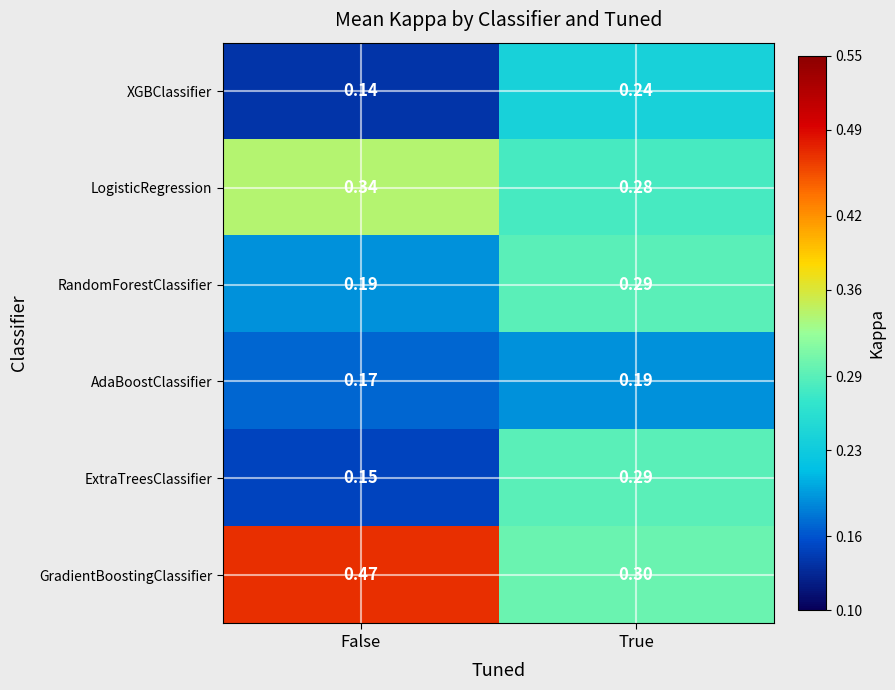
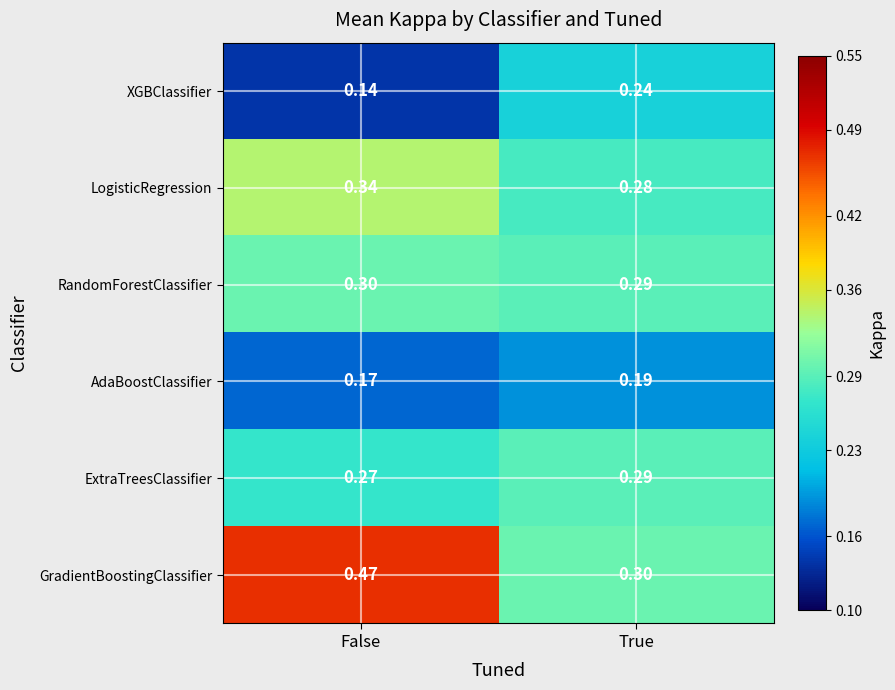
RandomForestClassifier, False: 0.19 -> 0.30
ExtraTreesClassifier, False: 0.15 -> 0.27
